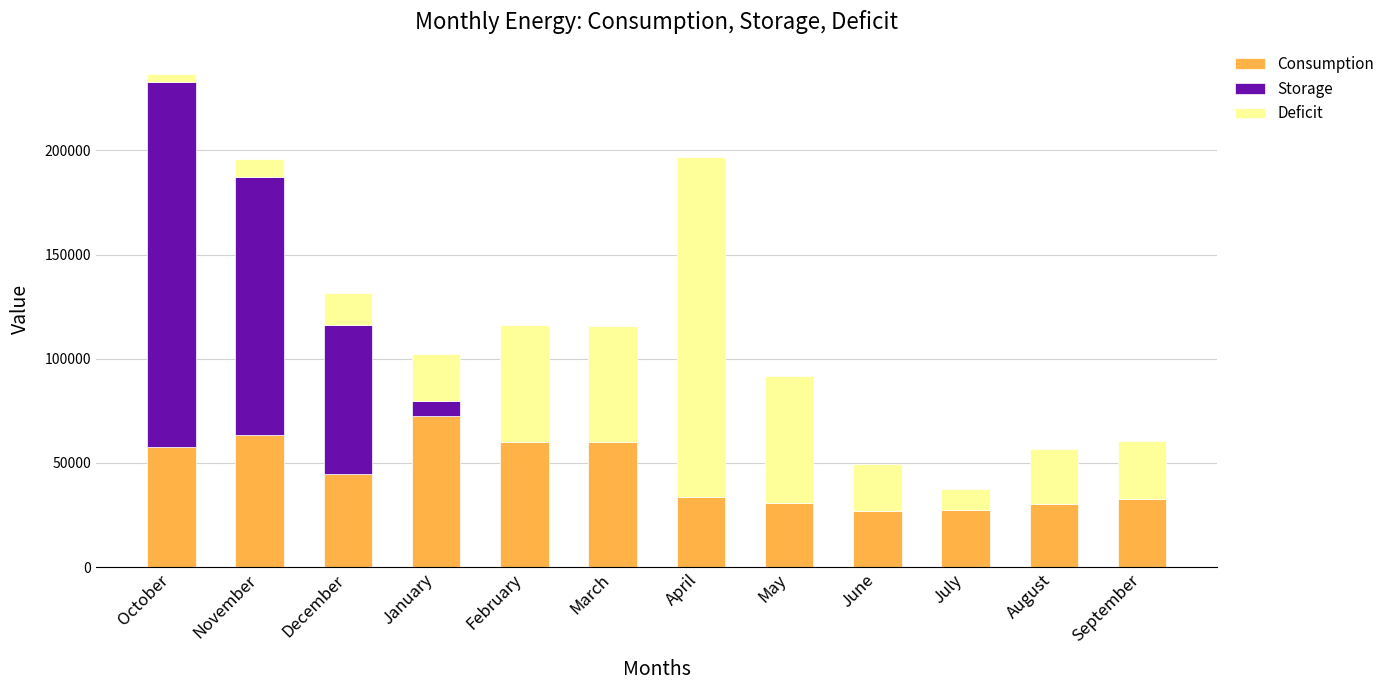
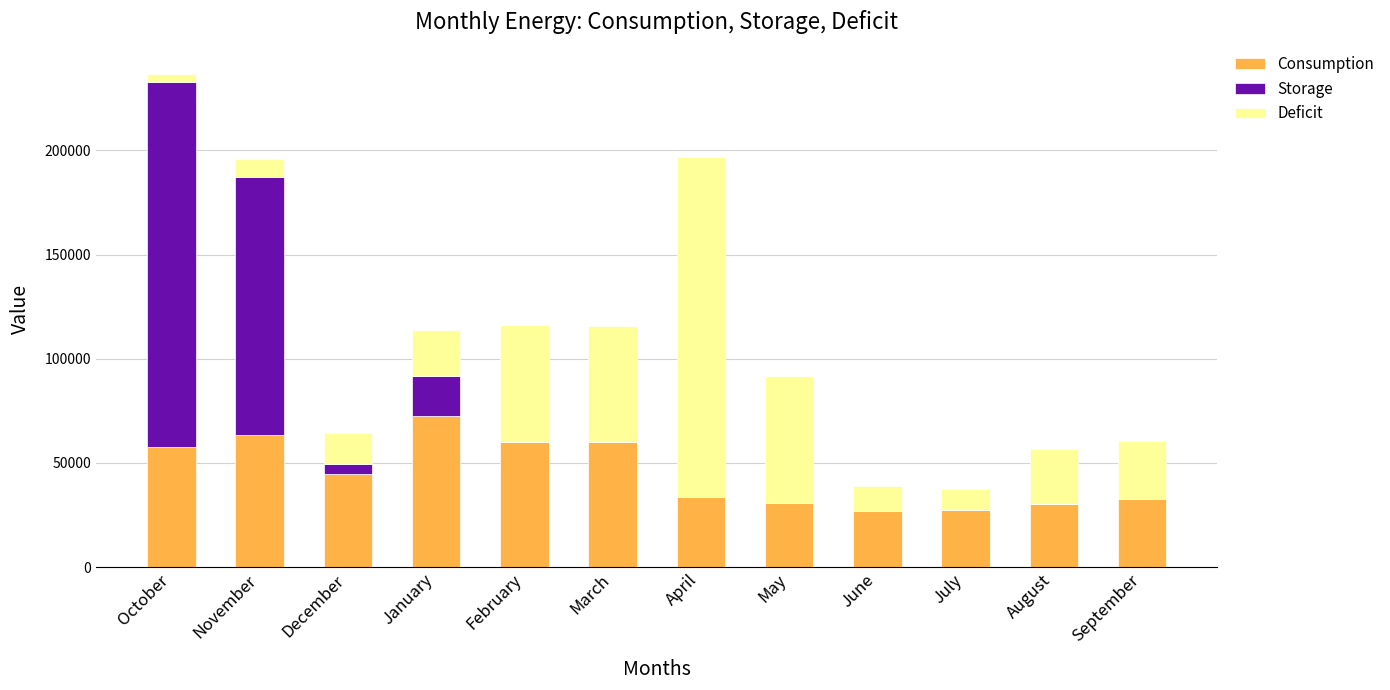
Storage, December: 72000 -> 5000
Storage, January: 7000 -> 19000
Deficit, June: 23000 -> 12000
